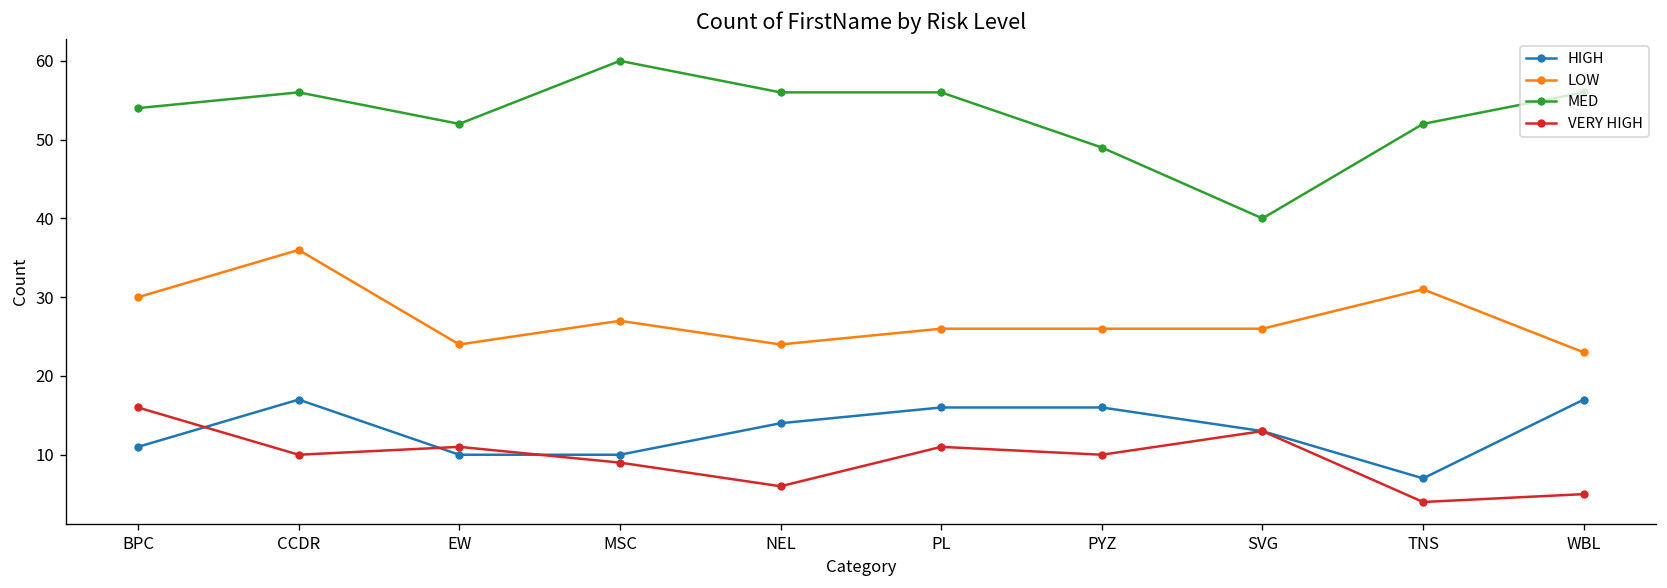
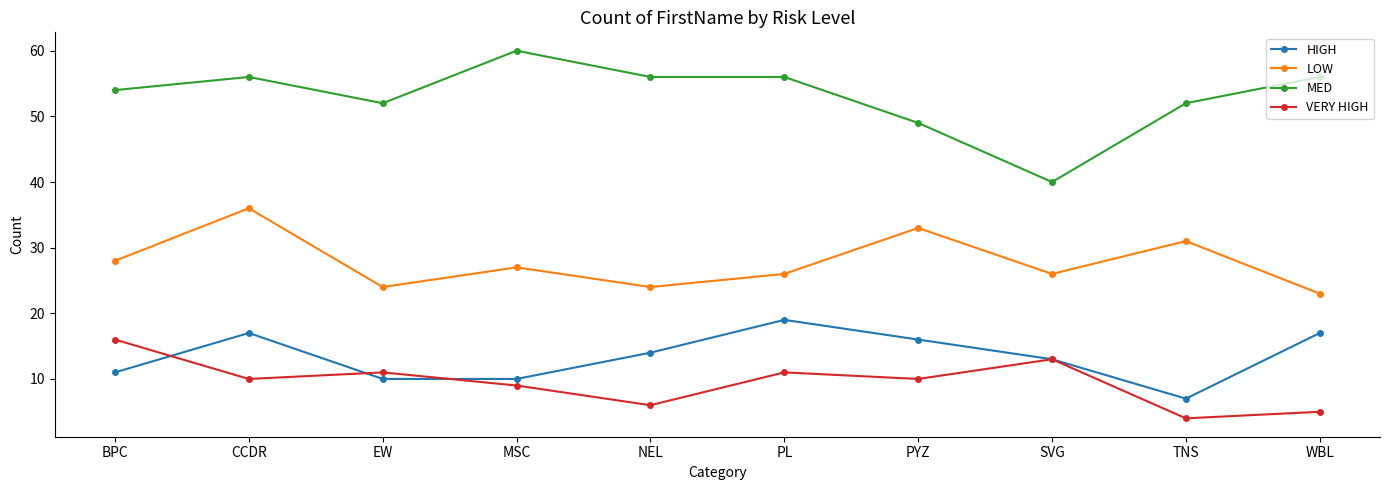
LOW, BPC: 30 -> 28
HIGH, PL: 16 -> 19
LOW, PYZ: 26 -> 33
